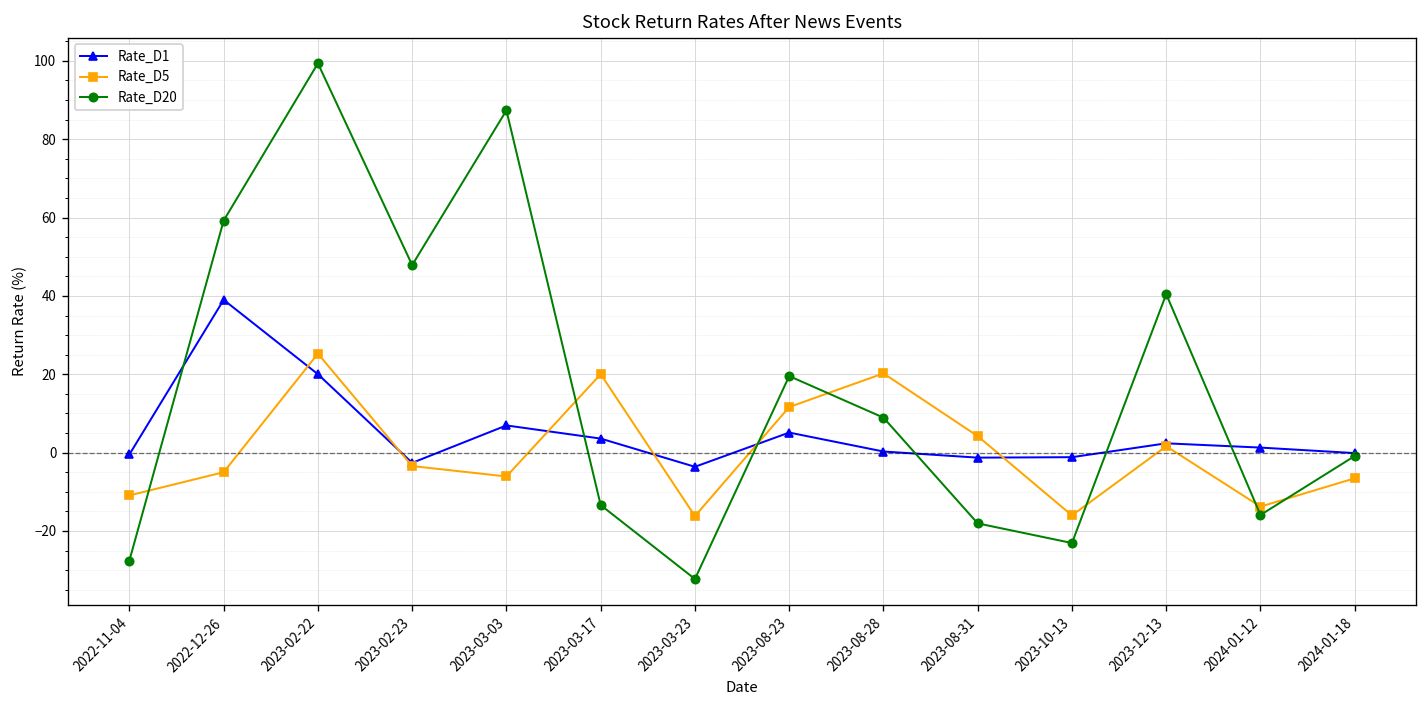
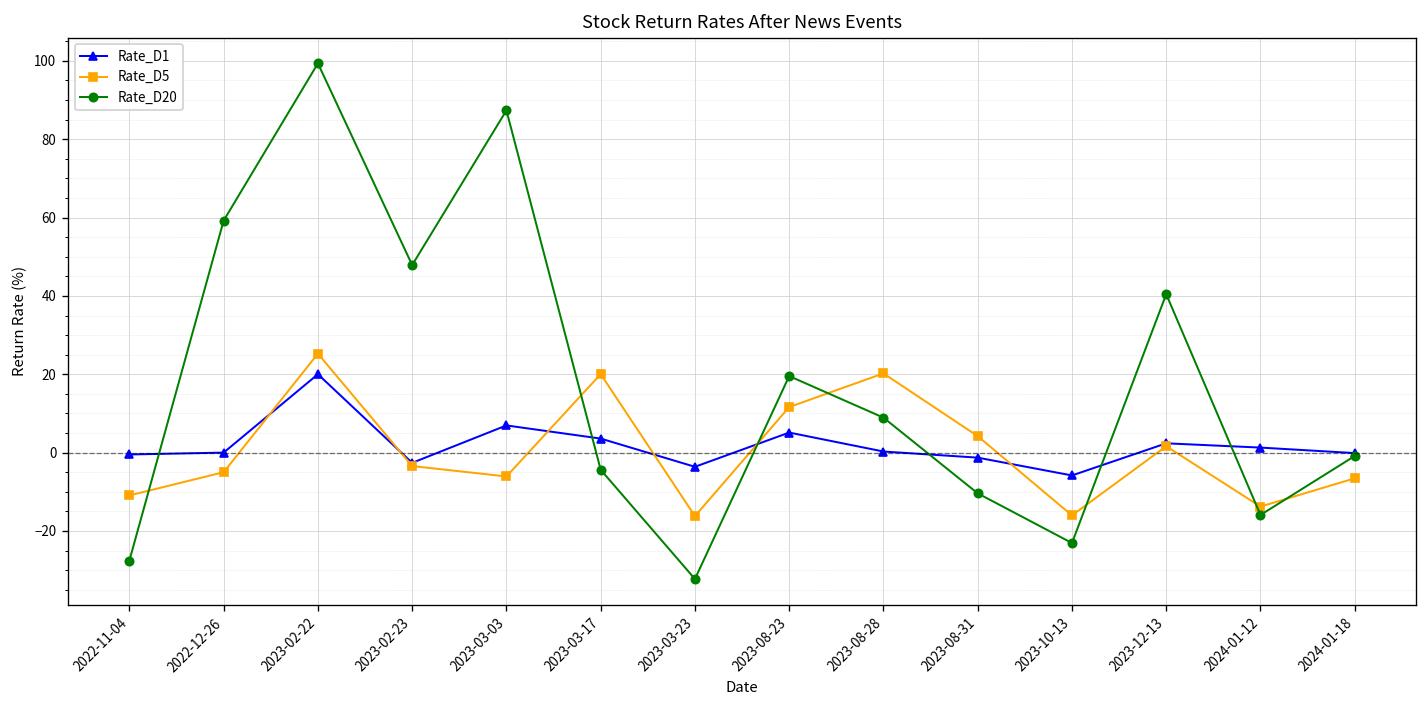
Rate_D1, 2022-12-26: 39 -> 0
Rate_D20, 2023-03-17: -13 -> -4
Rate_D20, 2023-08-31: -18 -> -10
Rate_D1, 2023-10-13: -1 -> -6
